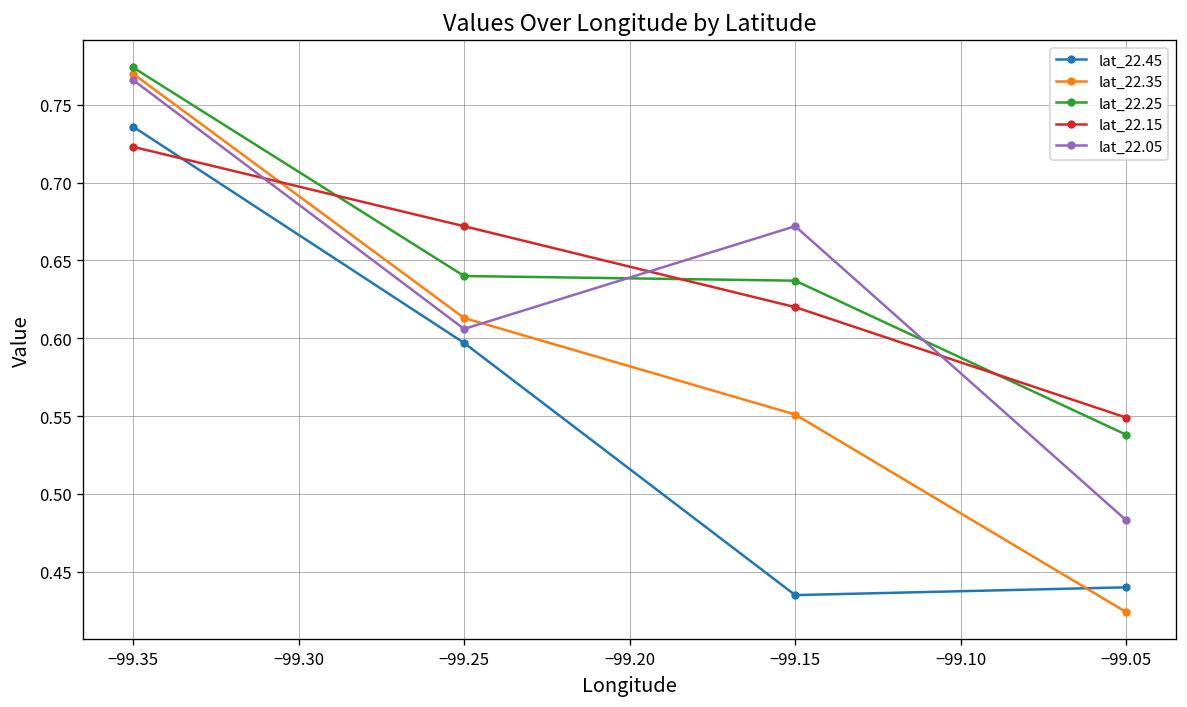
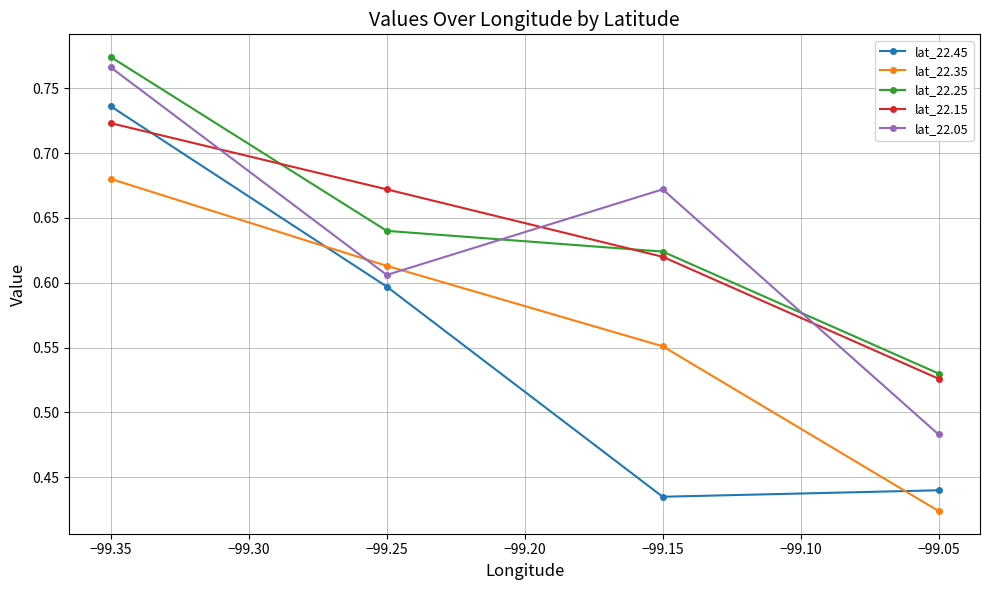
lat_22.35, −99.35: 0.77 -> 0.68
lat_22.25, −99.15: 0.637 -> 0.624
lat_22.25, −99.05: 0.538 -> 0.530
lat_22.15, −99.05: 0.549 -> 0.526
